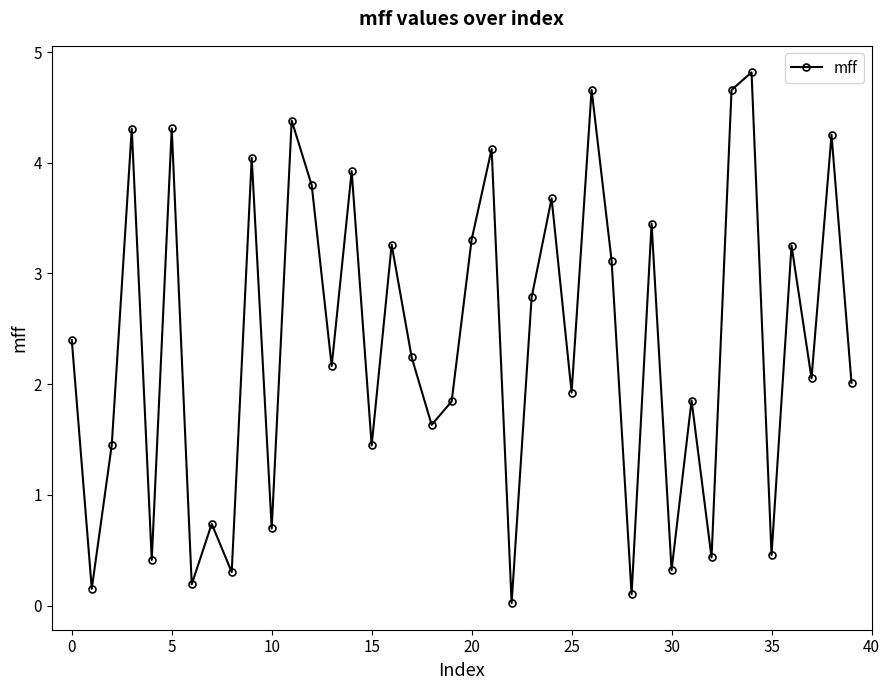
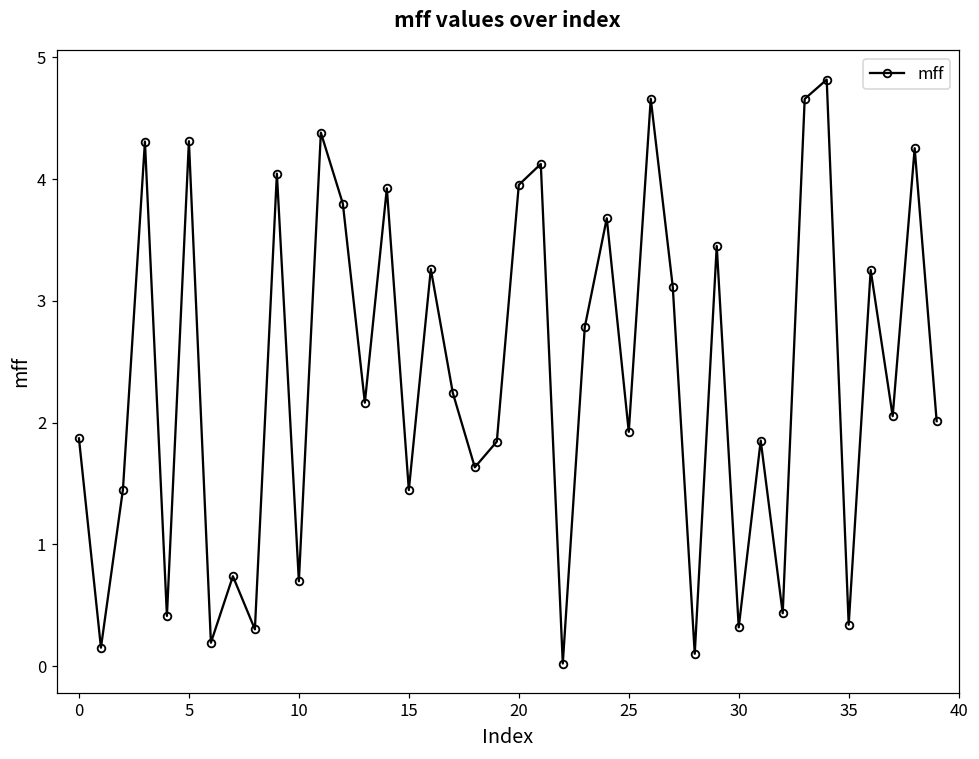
0: 2.40 -> 1.87
20: 3.31 -> 3.95
35: 0.46 -> 0.34
